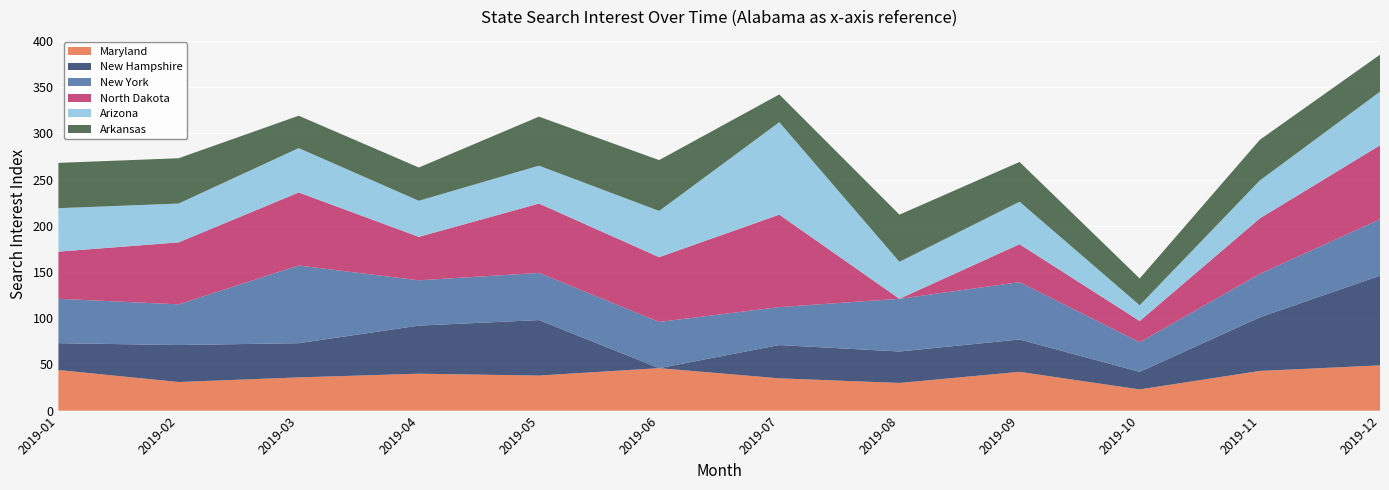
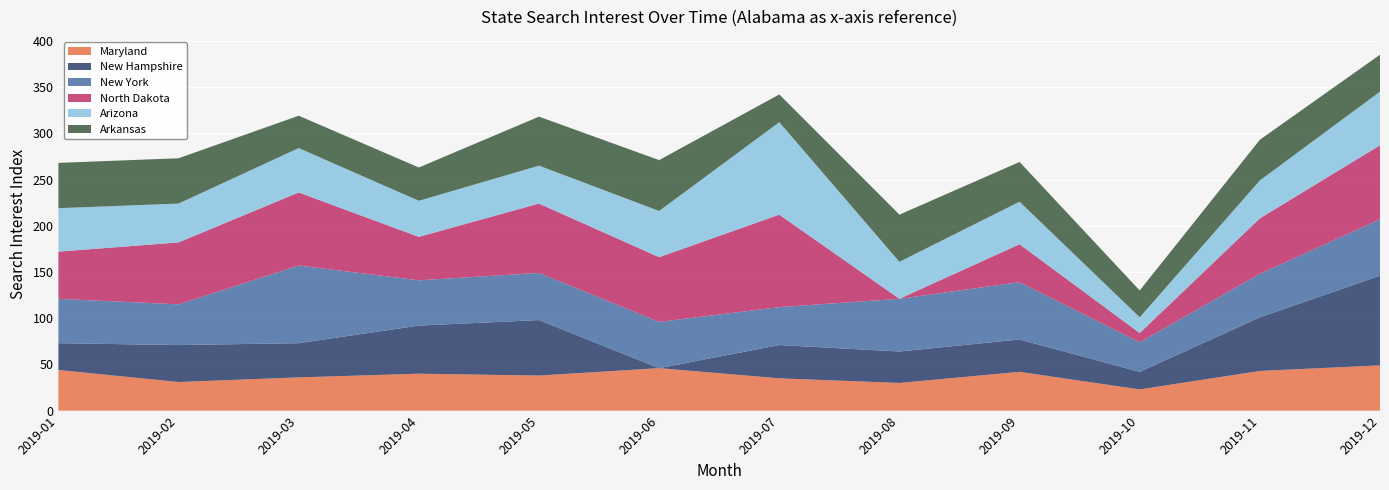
North Dakota, 2019-10: 20 -> 10
